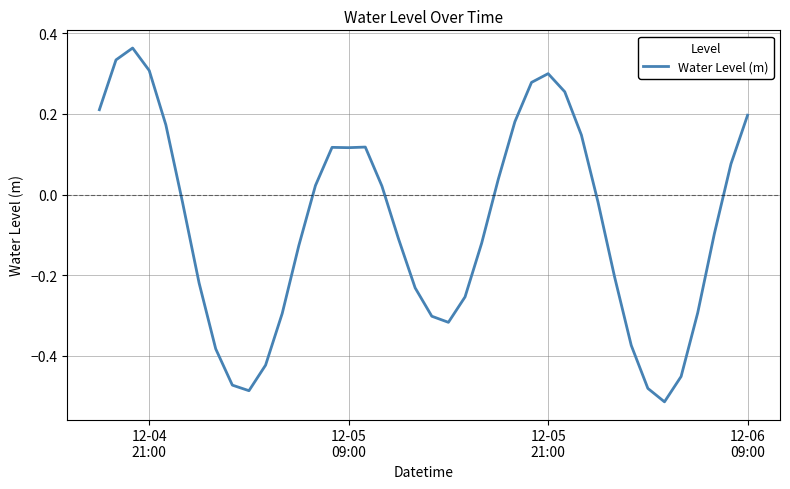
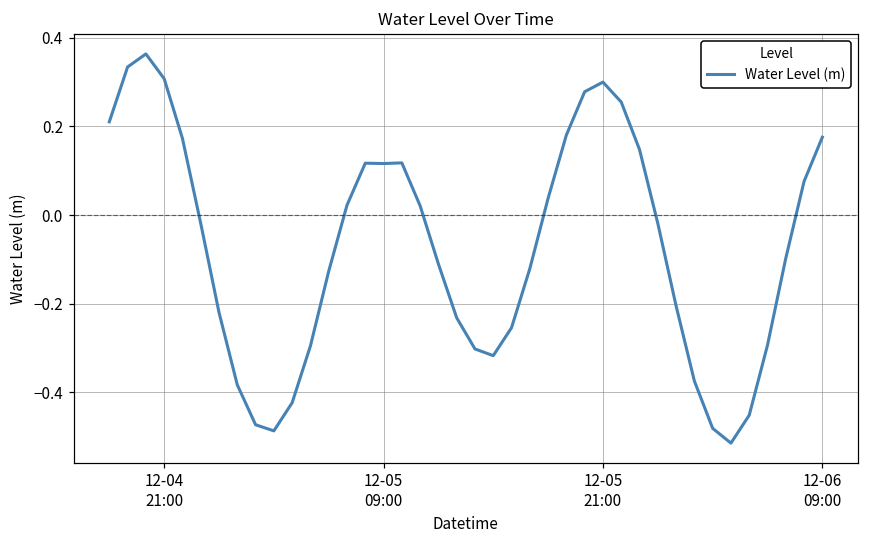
12-06 09:00: 0.20 -> 0.18
